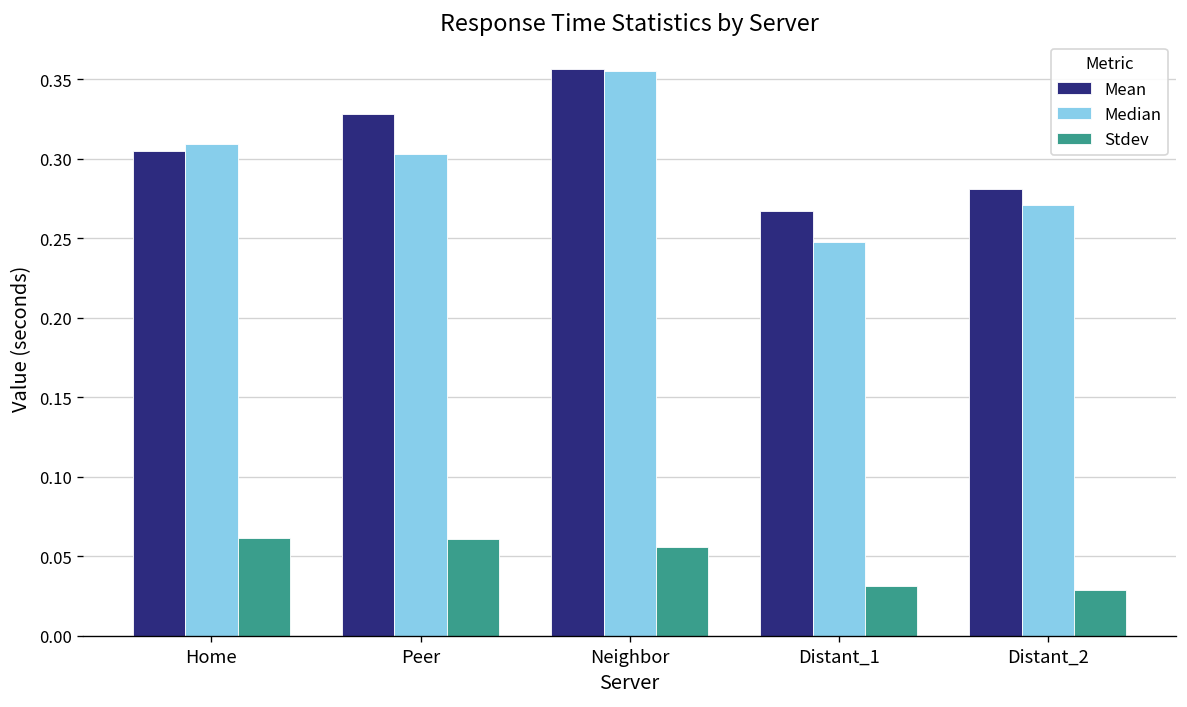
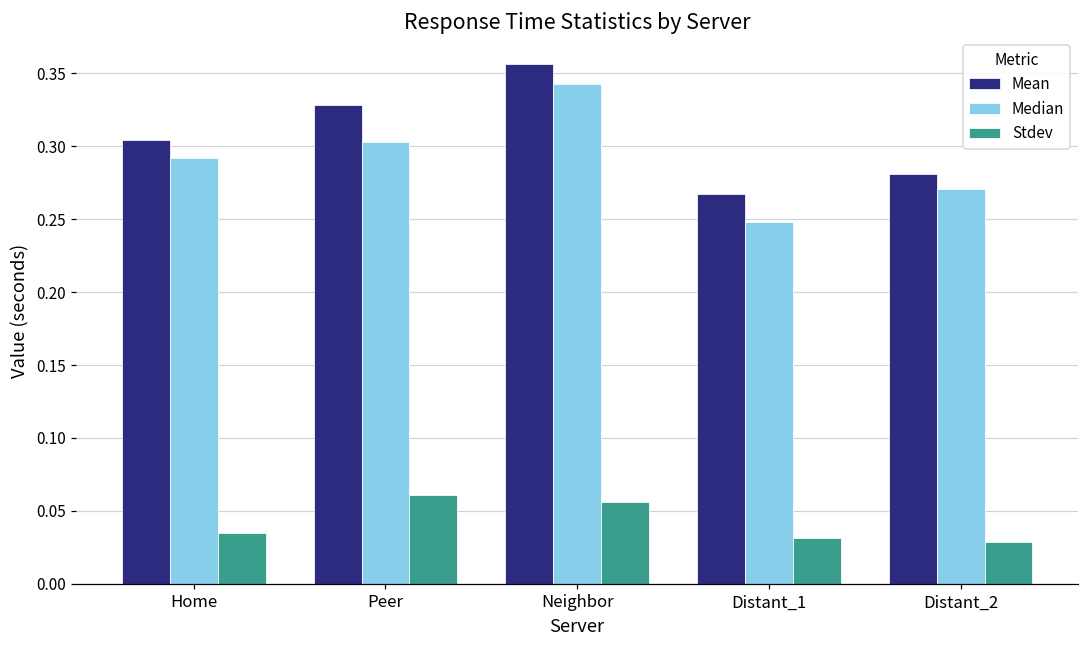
Median, Home: 0.309 -> 0.292
Stdev, Home: 0.062 -> 0.035
Median, Neighbor: 0.355 -> 0.342
